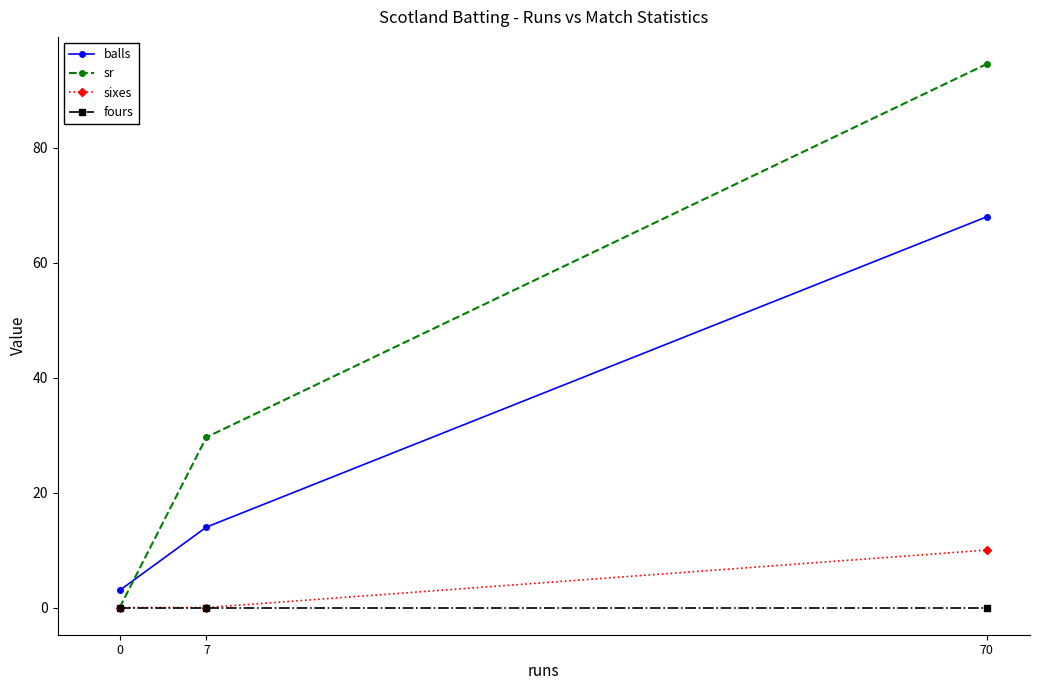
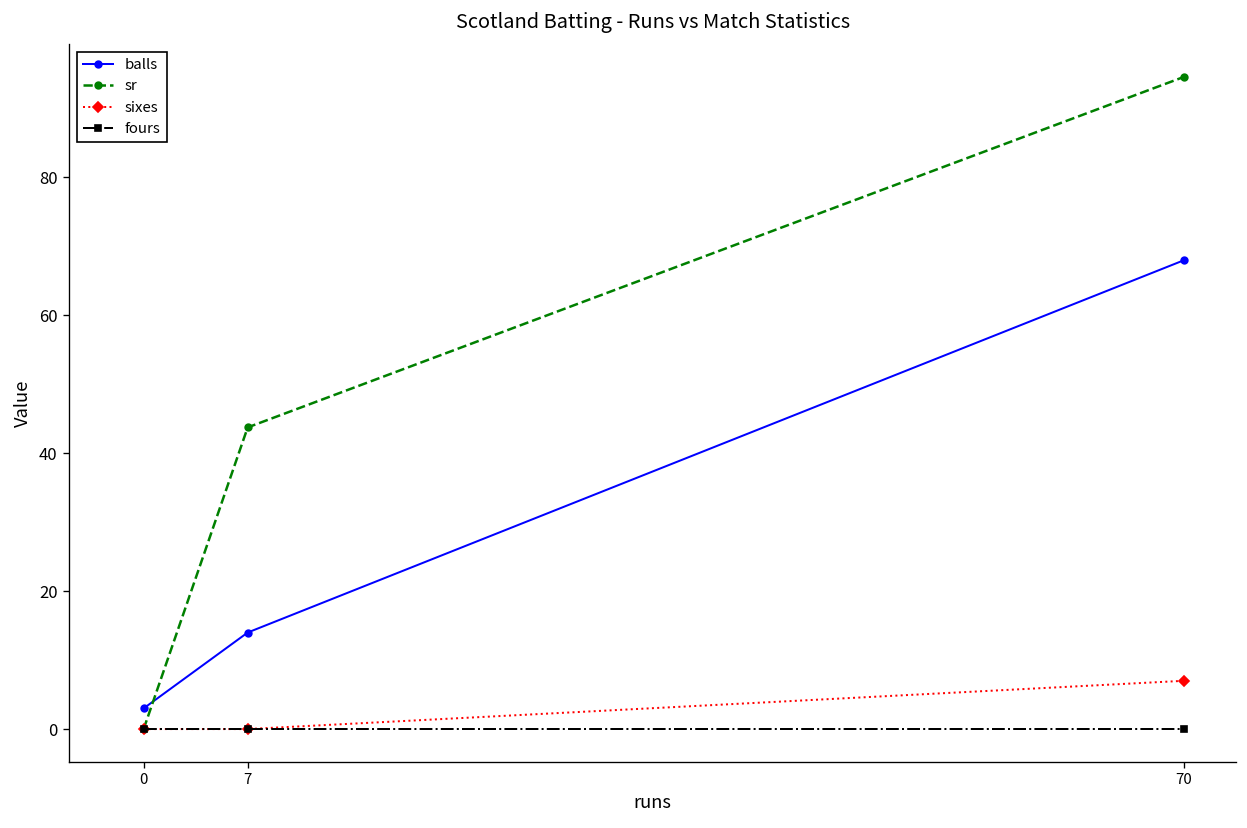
sr, 7: 30 -> 44
sixes, 70: 10 -> 7
